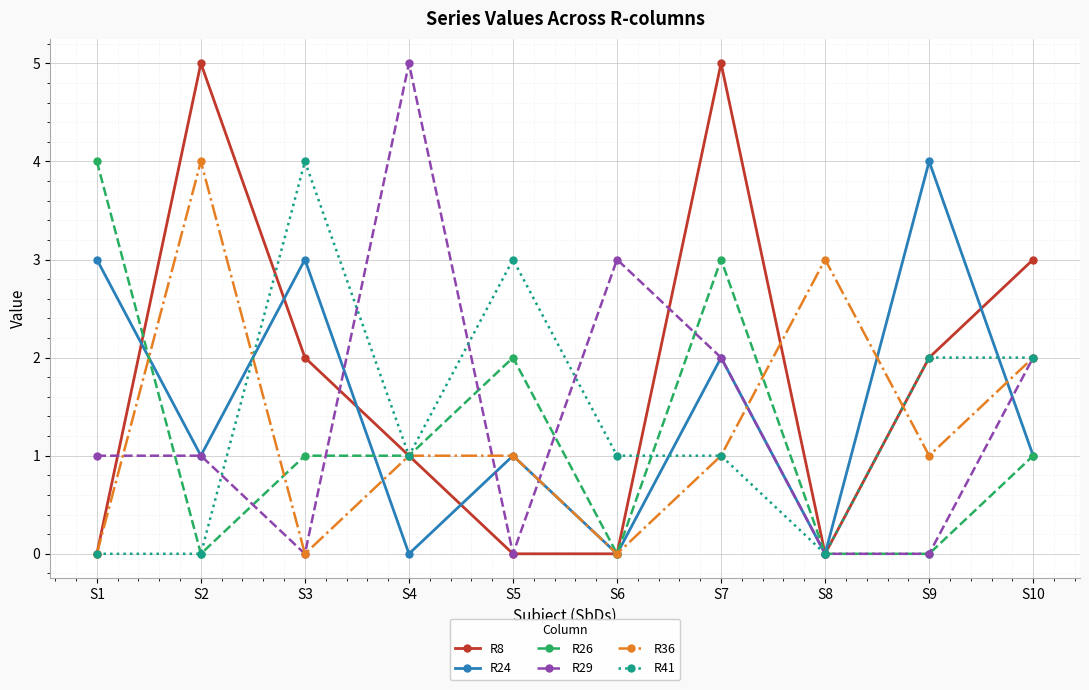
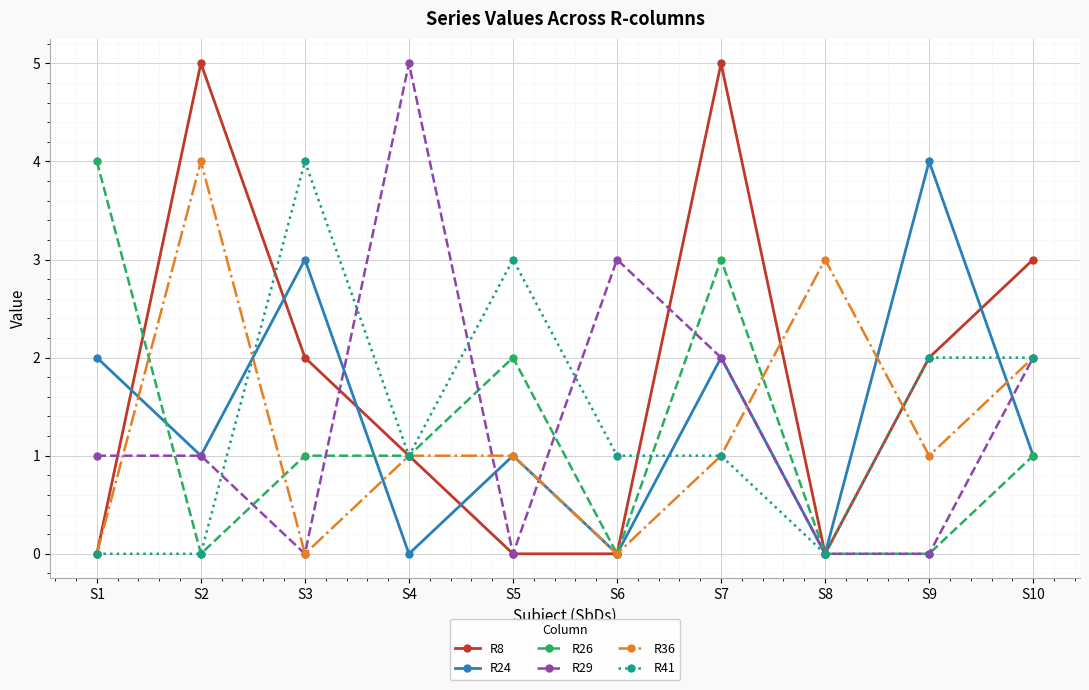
R24, S1: 3 -> 2
